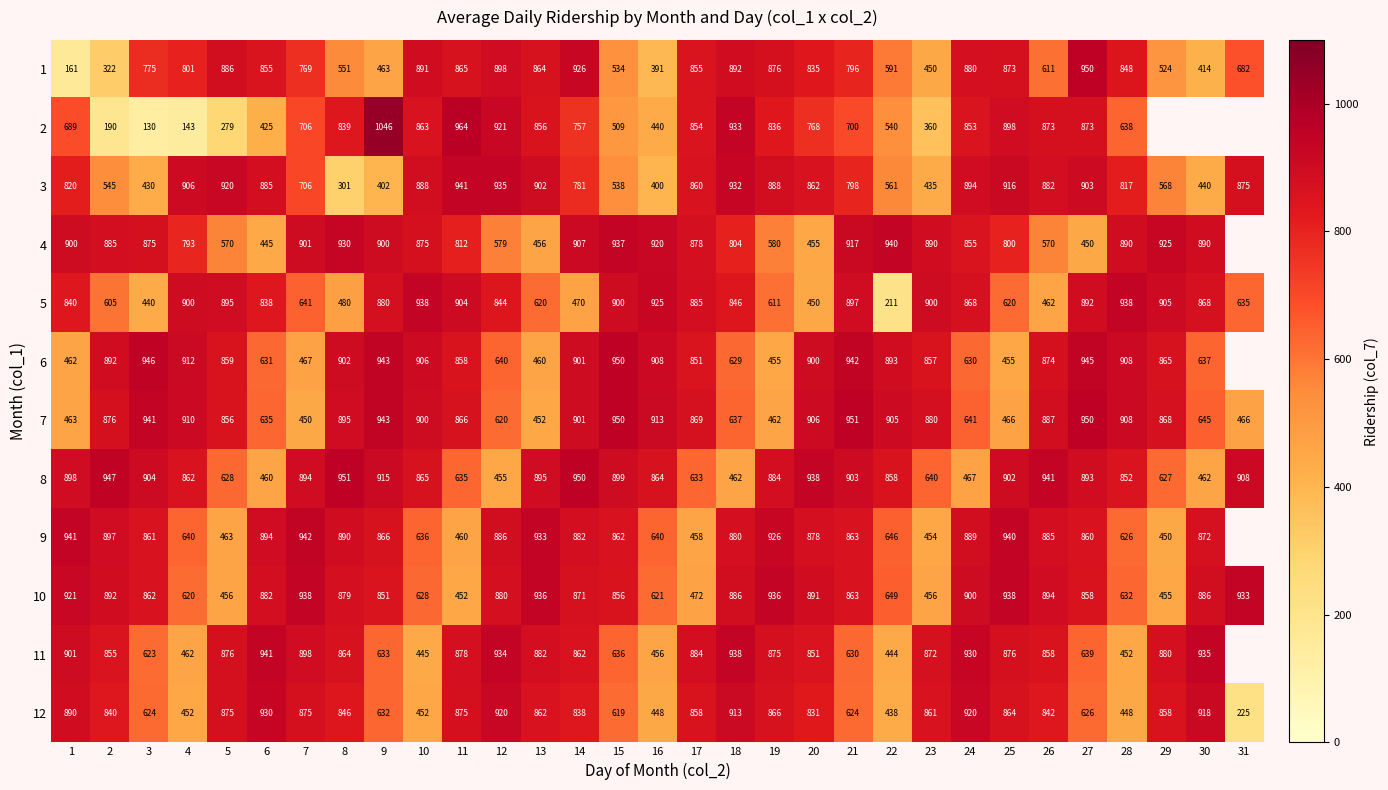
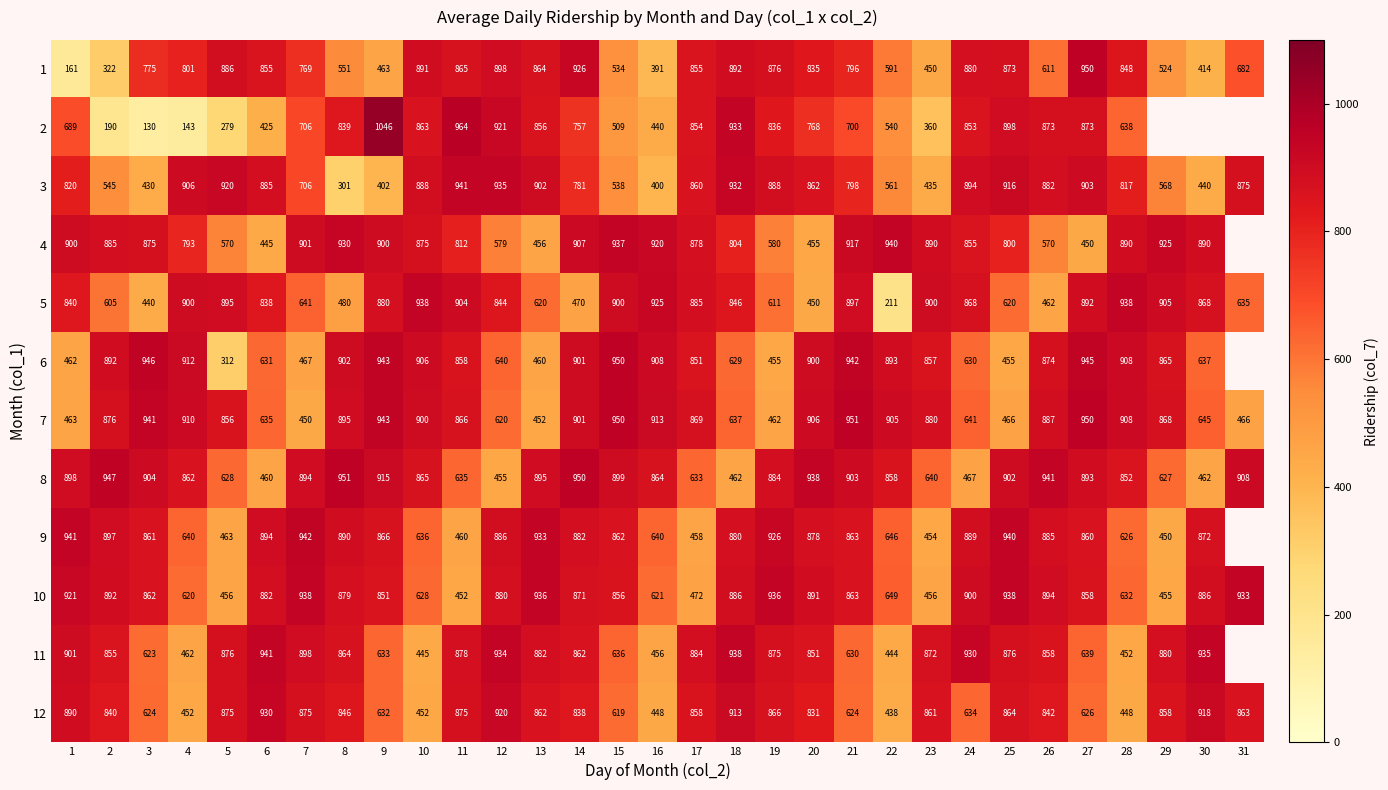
6, 5: 859 -> 312
12, 24: 920 -> 634
12, 31: 225 -> 863
